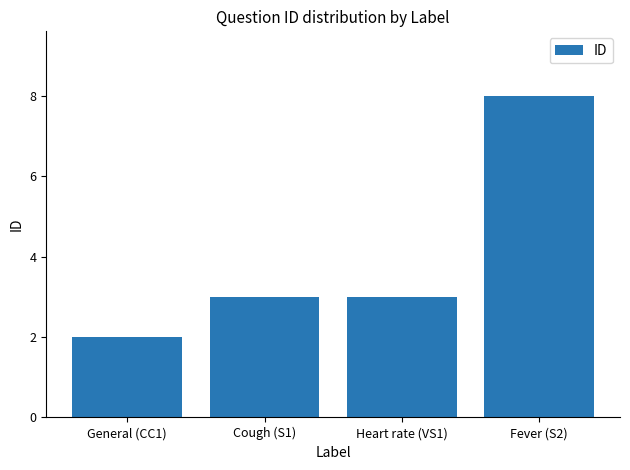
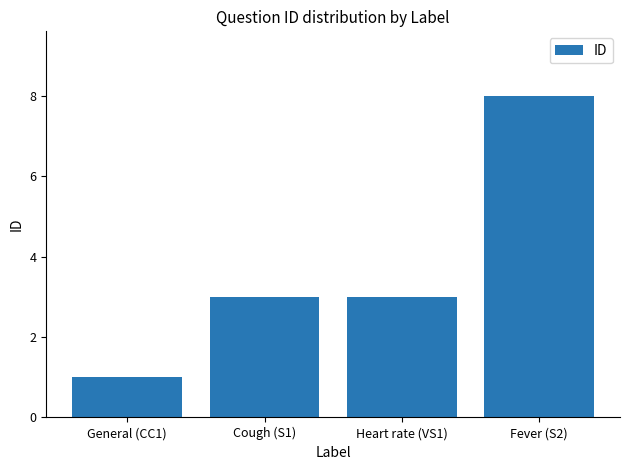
General (CC1): 2 -> 1
